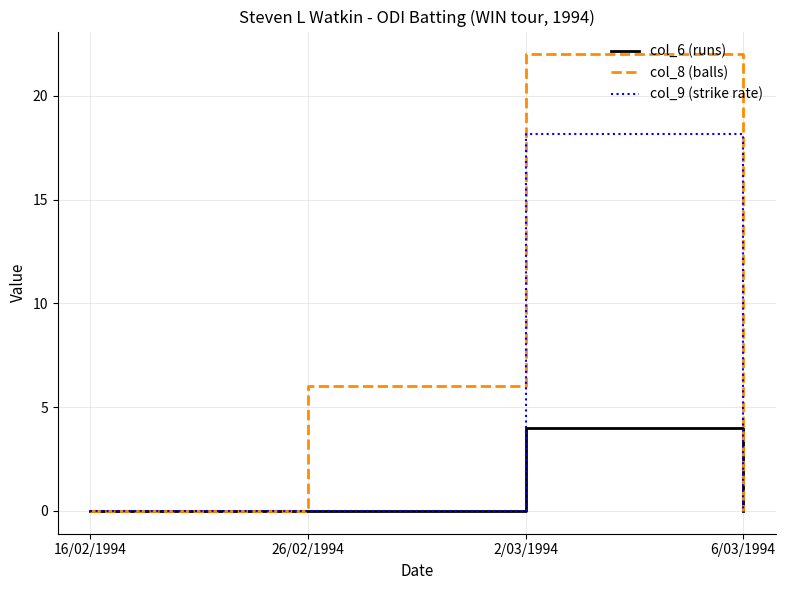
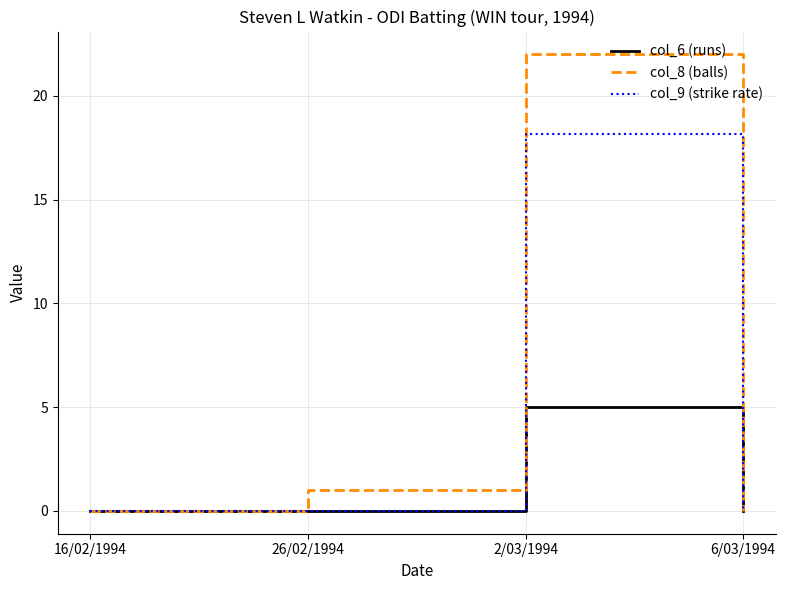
col_8 (balls), 26/02/1994: 6 -> 1
col_6 (runs), 2/03/1994: 4 -> 5
